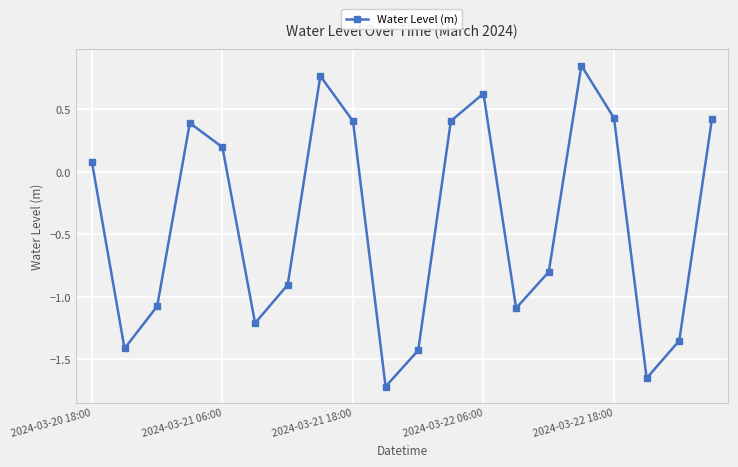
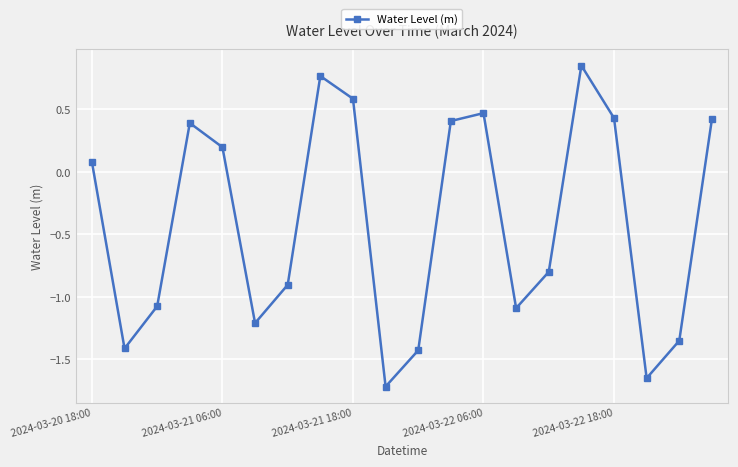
2024-03-21 18:00: 0.41 -> 0.58
2024-03-22 06:00: 0.63 -> 0.47
